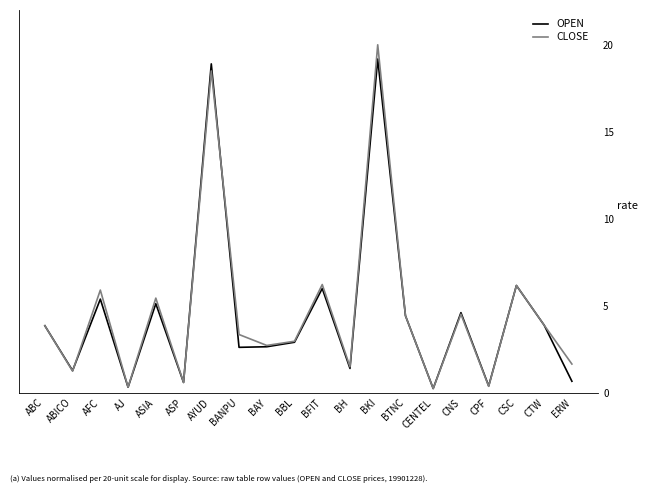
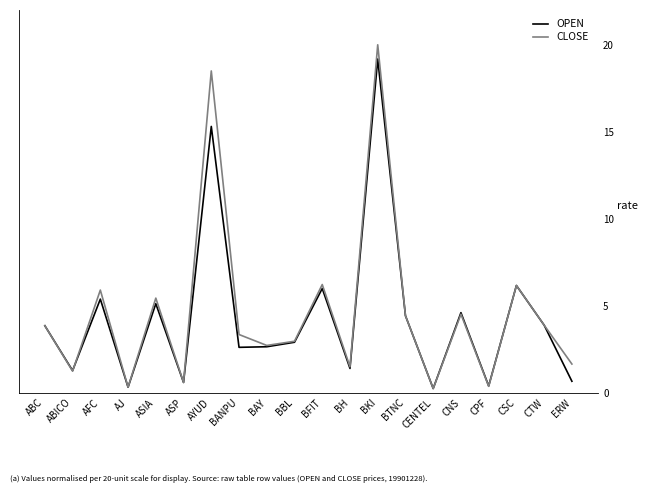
OPEN, AYUD: 18.9 -> 15.3
